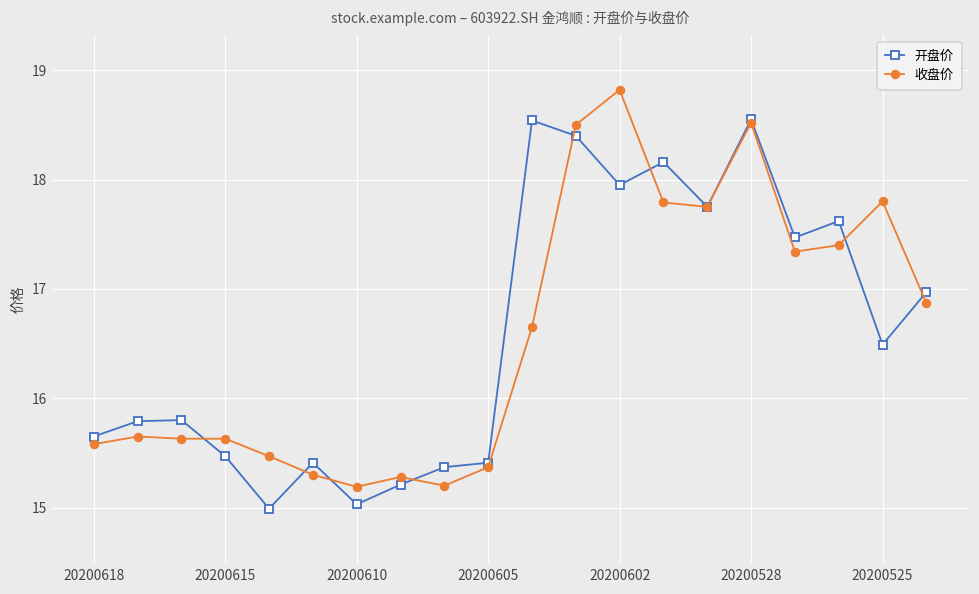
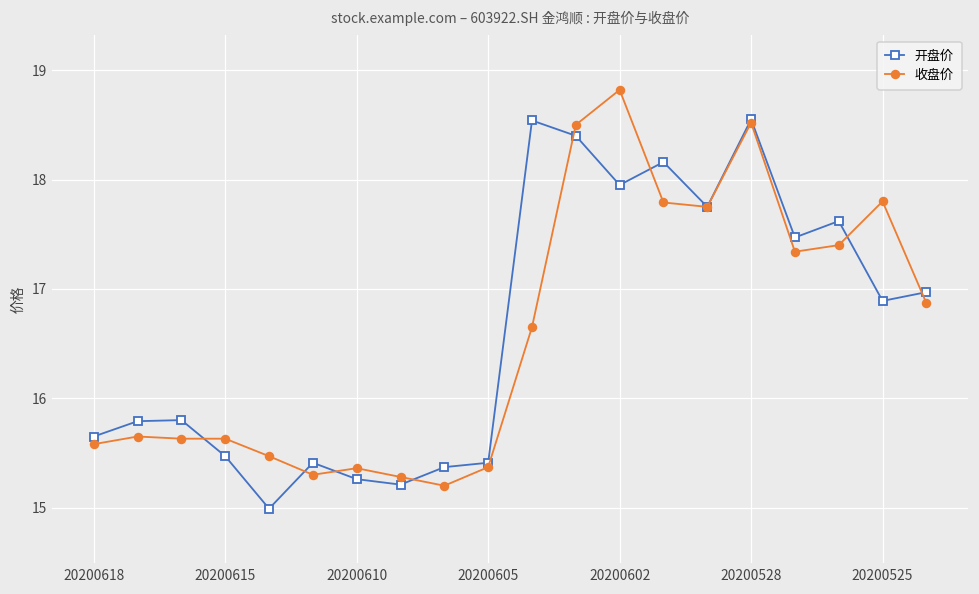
开盘价, 20200610: 15.0 -> 15.3
收盘价, 20200610: 15.2 -> 15.4
开盘价, 20200525: 16.5 -> 16.9
